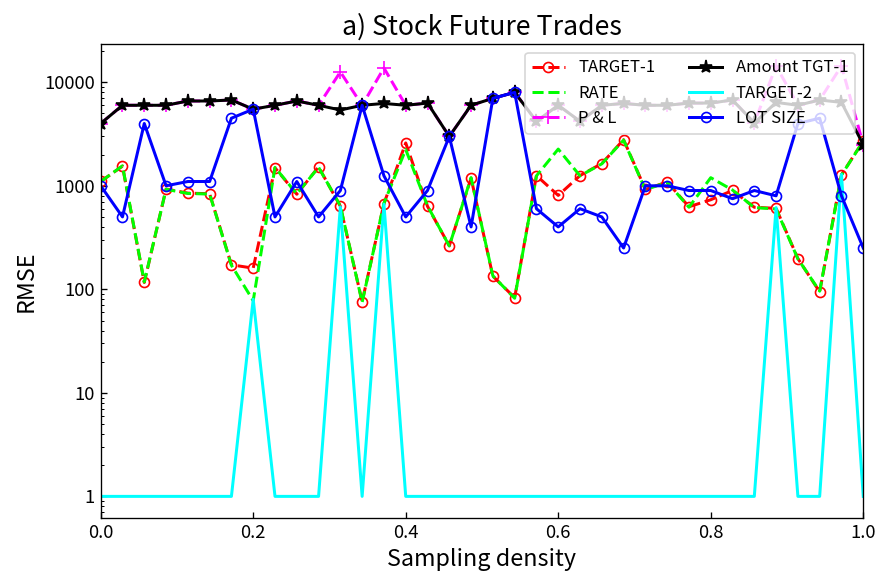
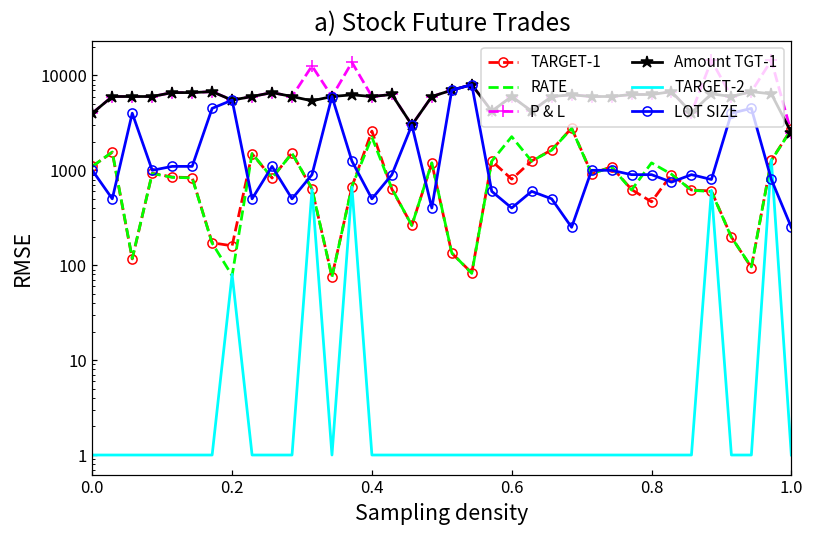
TARGET-1, 0.8: 700 -> 500
